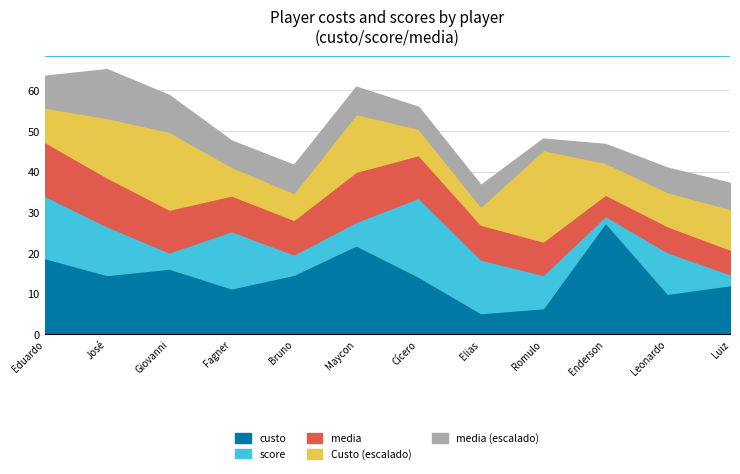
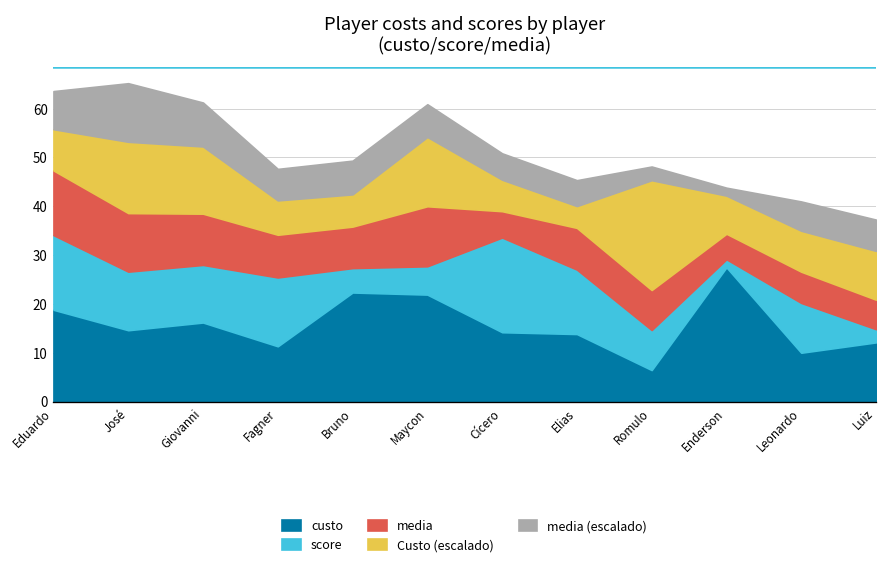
score, Giovanni: 4 -> 12
Custo (escalado), Giovanni: 19 -> 14
custo, Bruno: 15 -> 22
media, Cícero: 11 -> 5
custo, Elias: 5 -> 14
media (escalado), Enderson: 5 -> 2
